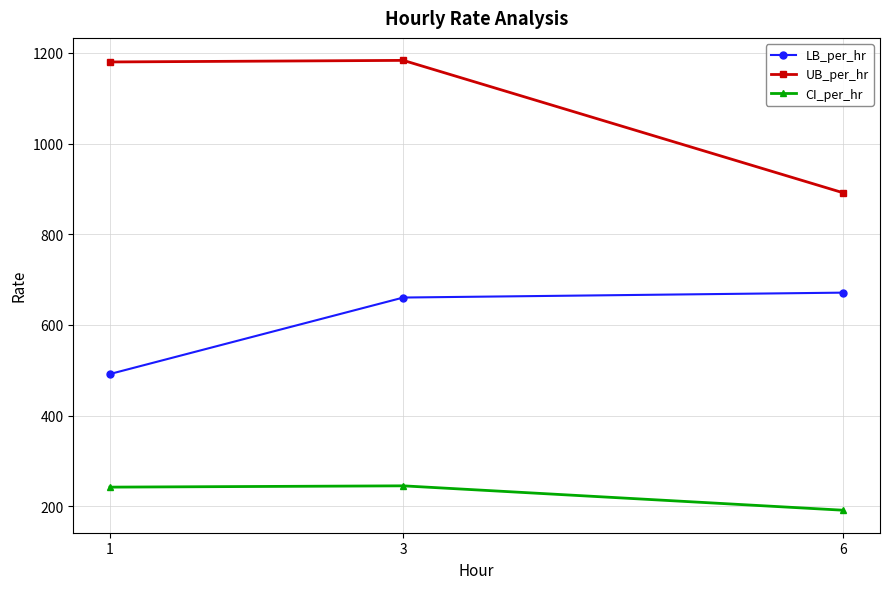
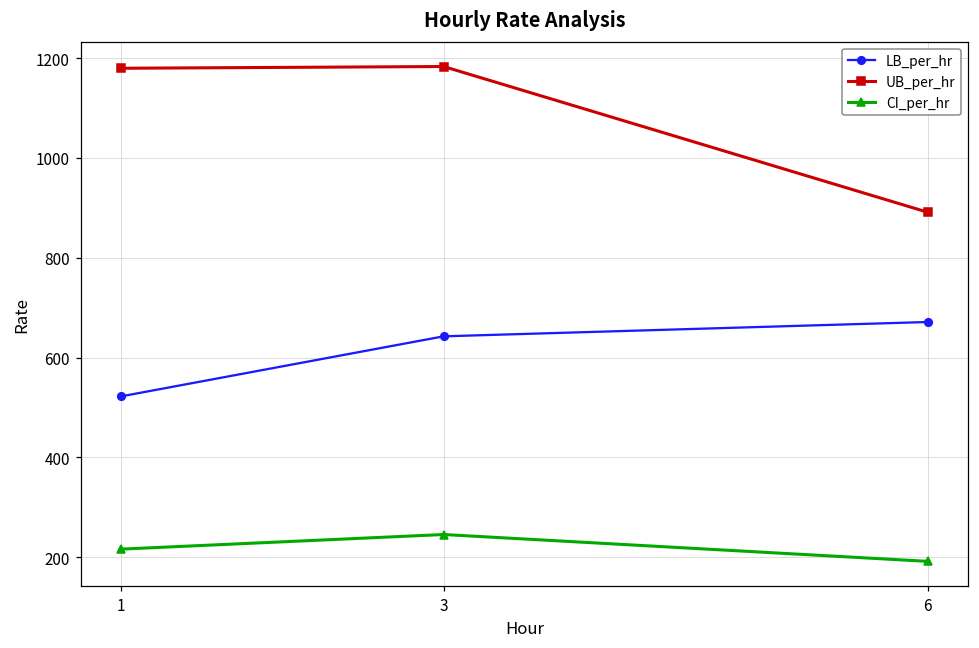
LB_per_hr, 1: 490 -> 520
CI_per_hr, 1: 240 -> 220
LB_per_hr, 3: 660 -> 640
